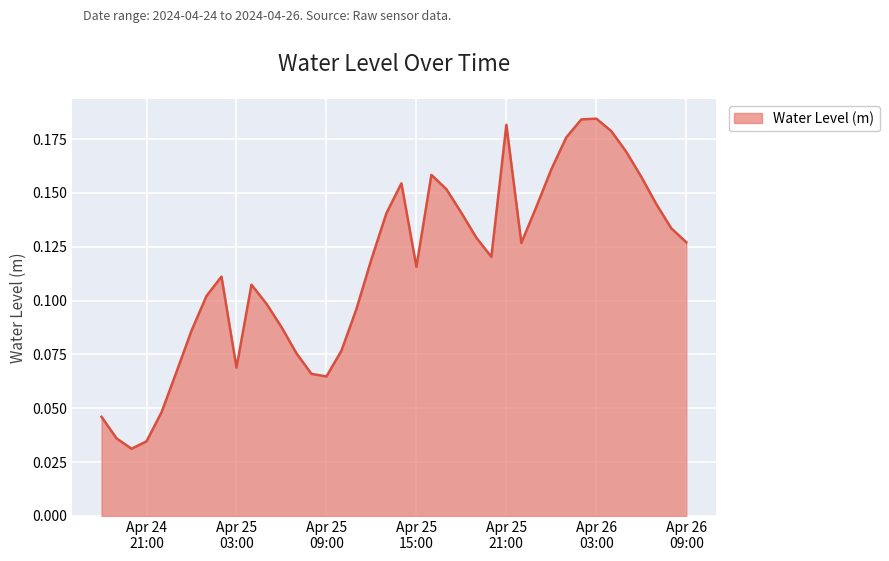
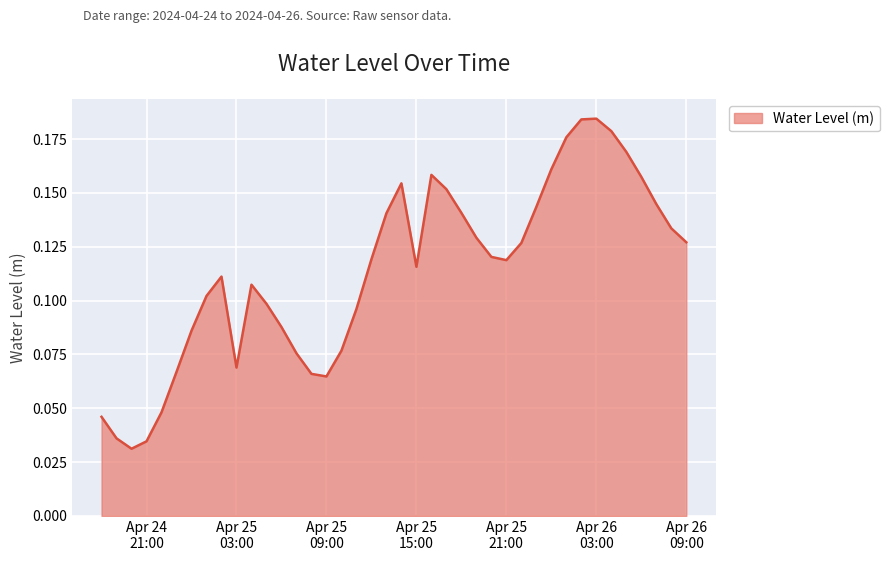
Apr 25 21:00: 0.182 -> 0.119
